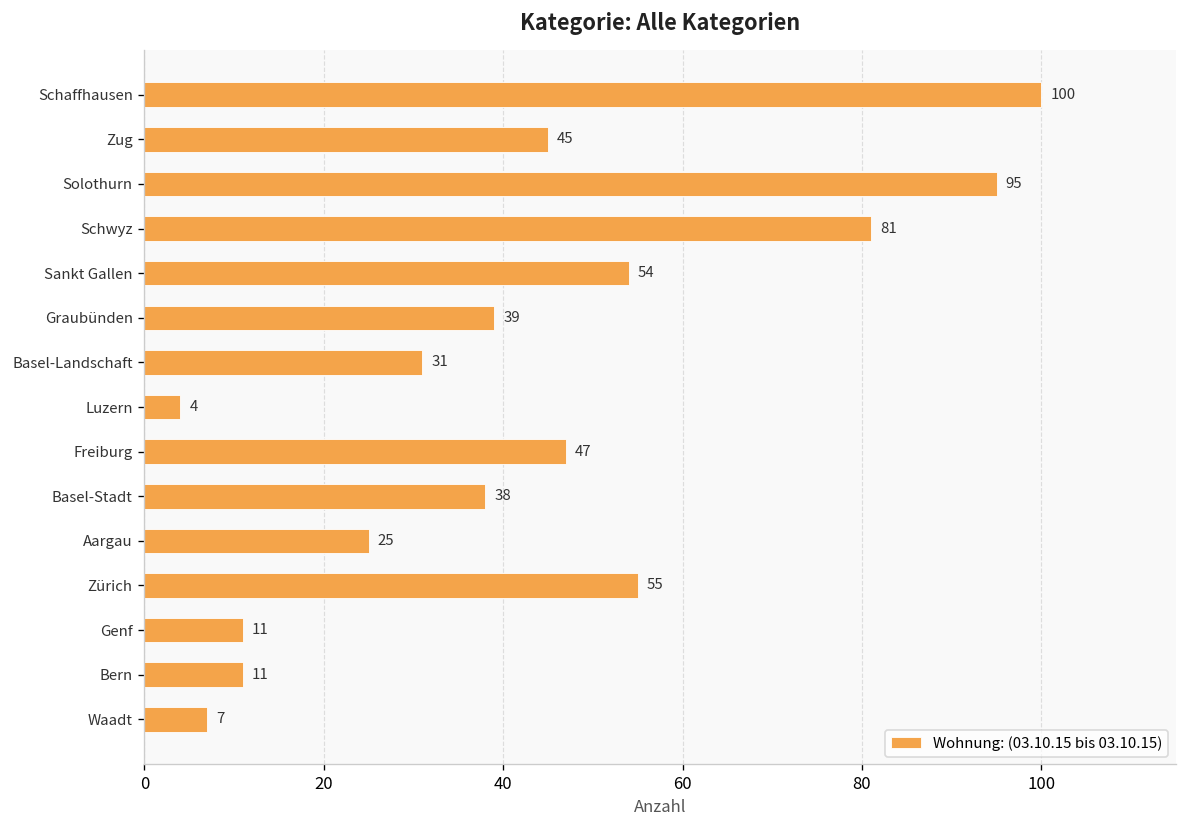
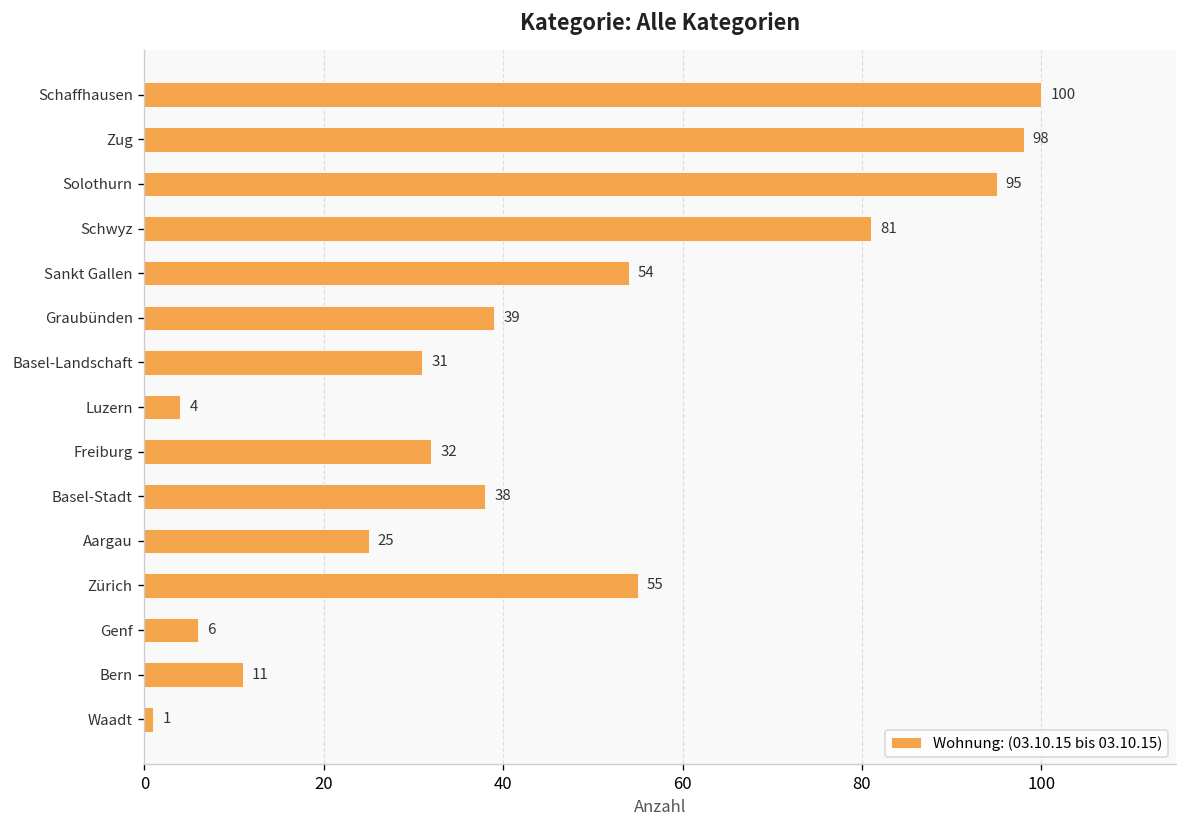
Zug: 45 -> 98
Freiburg: 47 -> 32
Genf: 11 -> 6
Waadt: 7 -> 1
